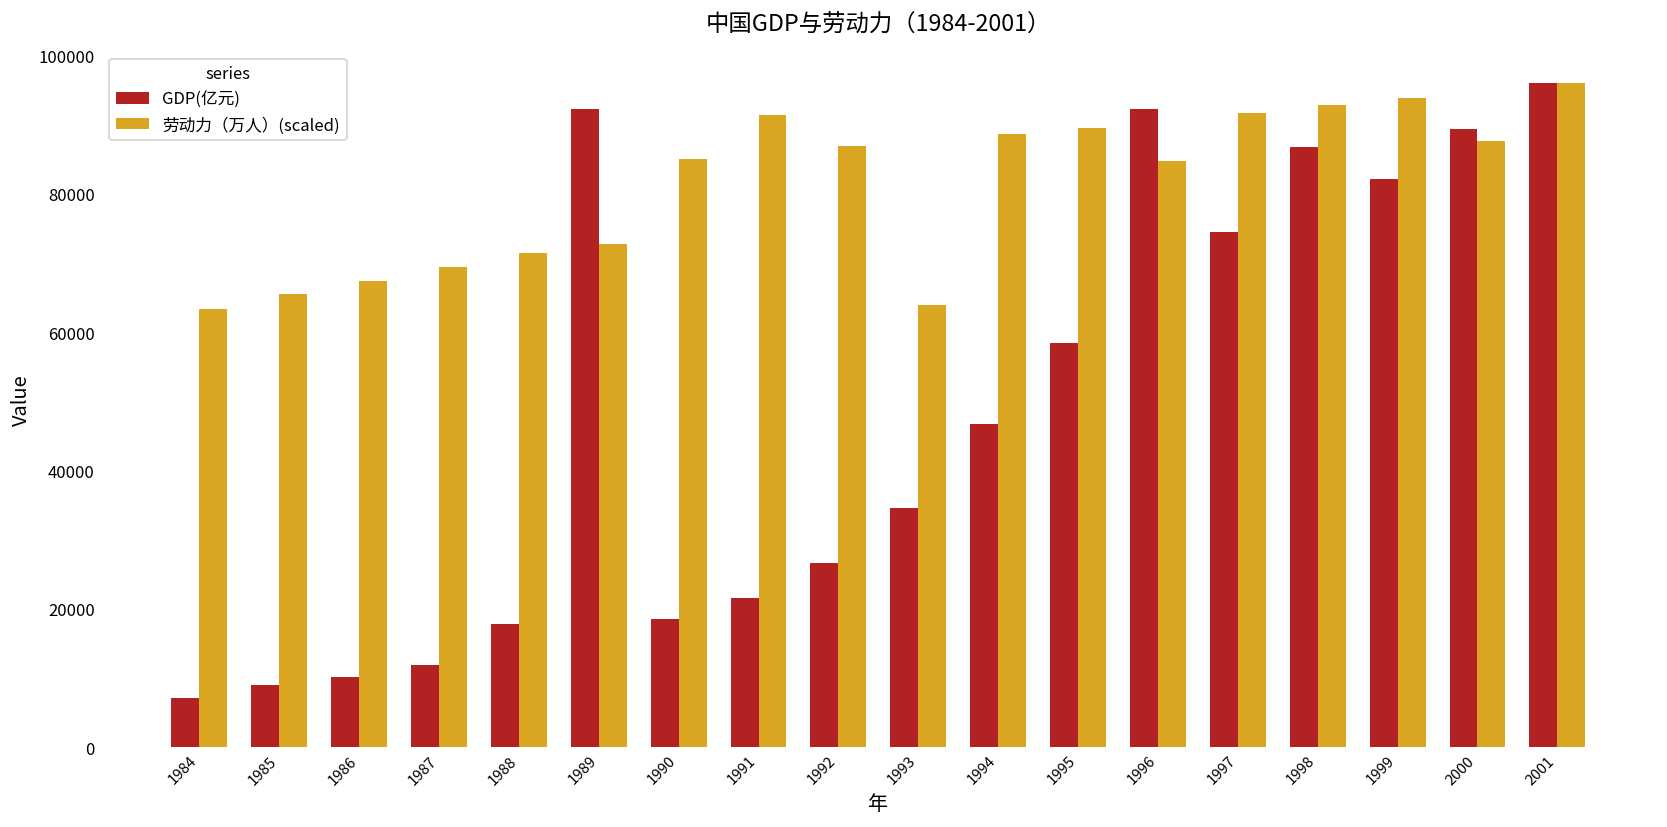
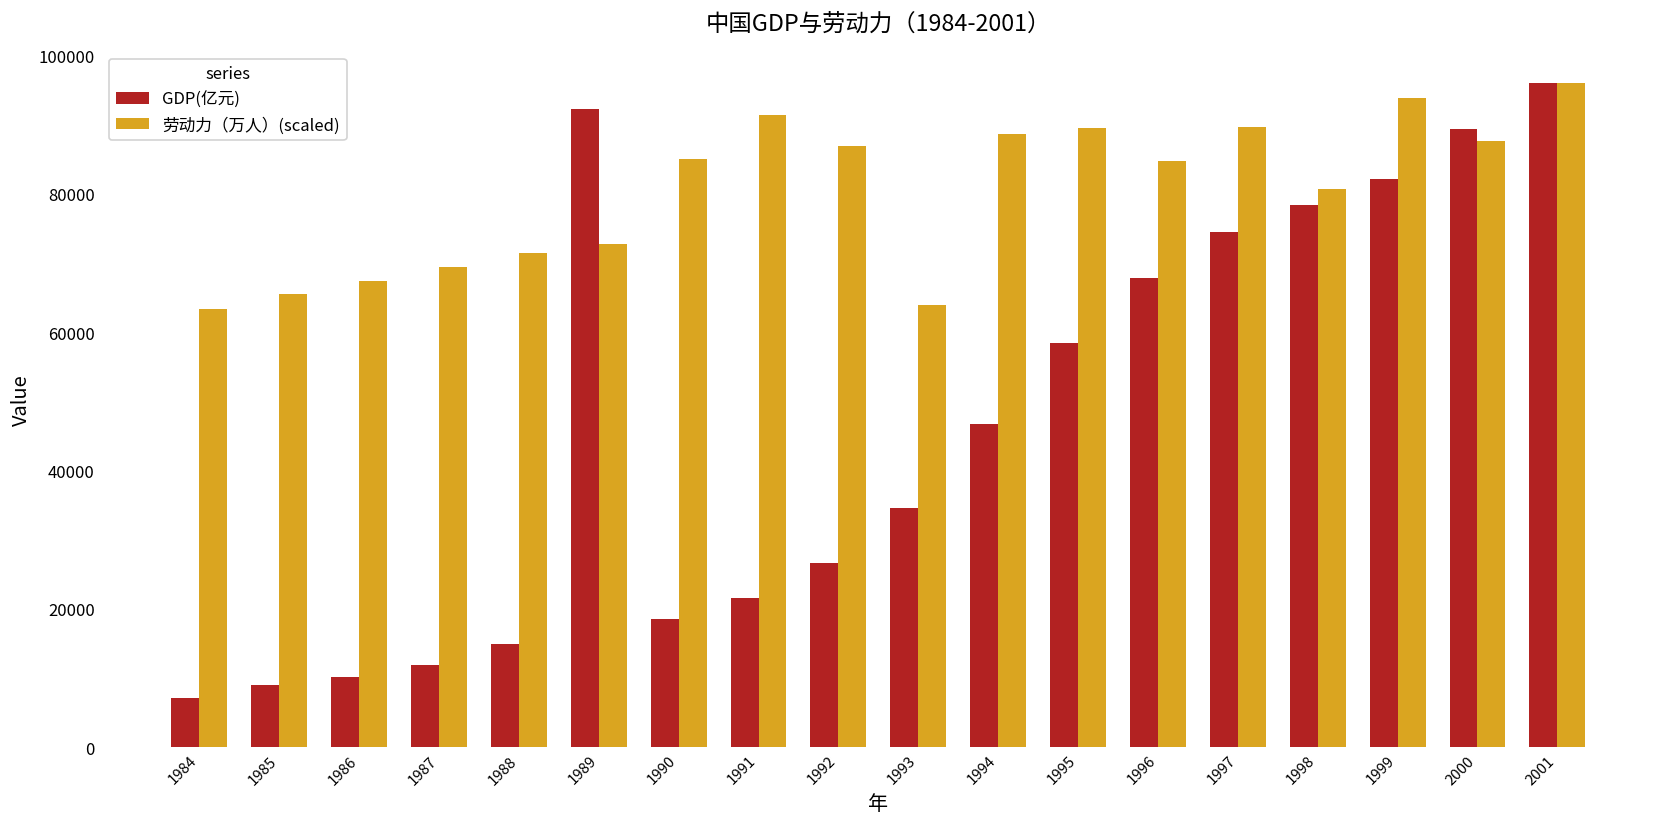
GDP(亿元), 1988: 18000 -> 15000
GDP(亿元), 1996: 92000 -> 68000
劳动力（万人）(scaled), 1997: 92000 -> 90000
GDP(亿元), 1998: 87000 -> 78000
劳动力（万人）(scaled), 1998: 93000 -> 81000
